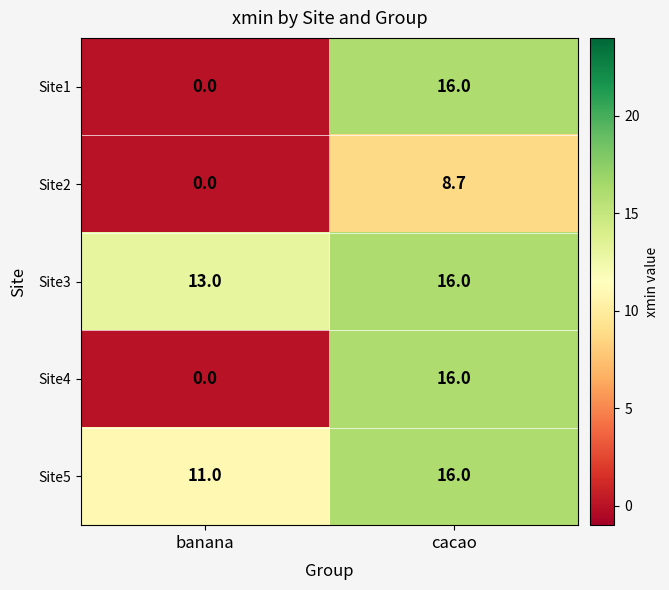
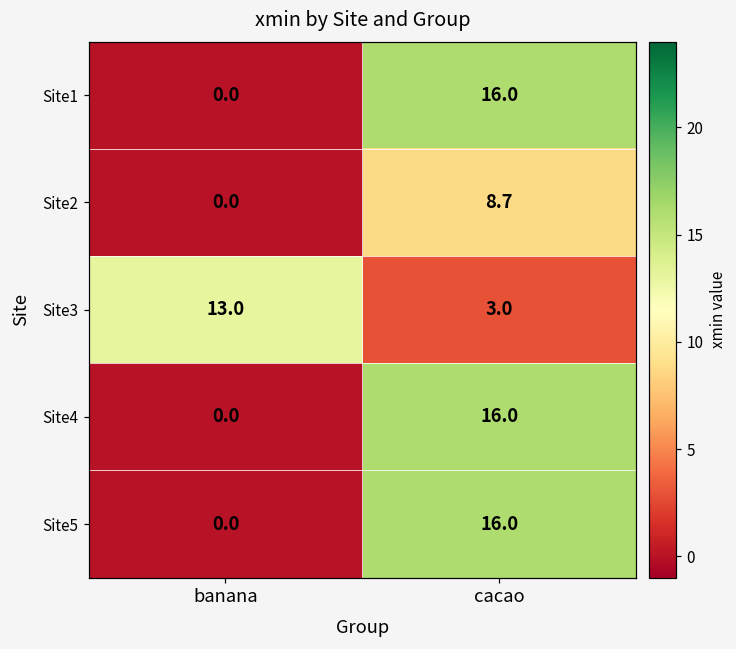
Site3, cacao: 16.0 -> 3.0
Site5, banana: 11.0 -> 0.0
